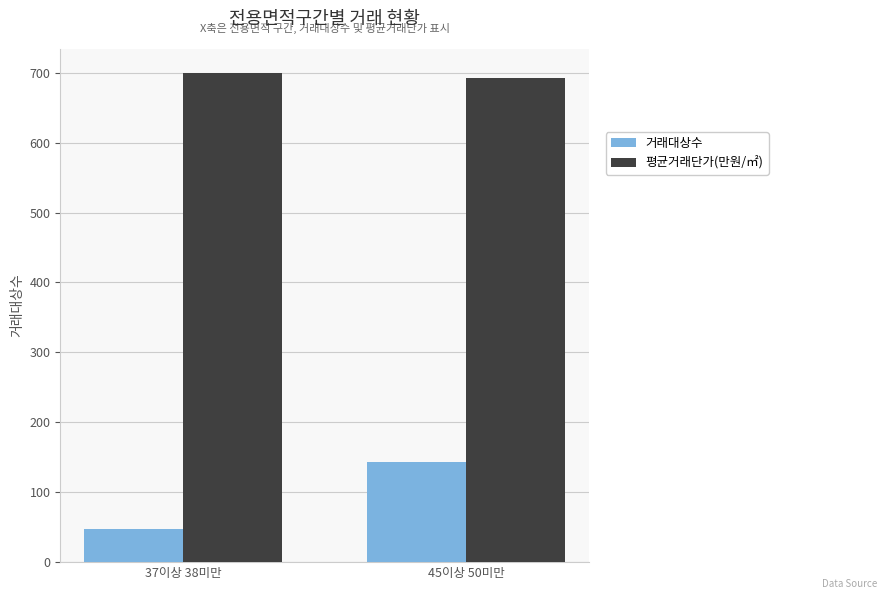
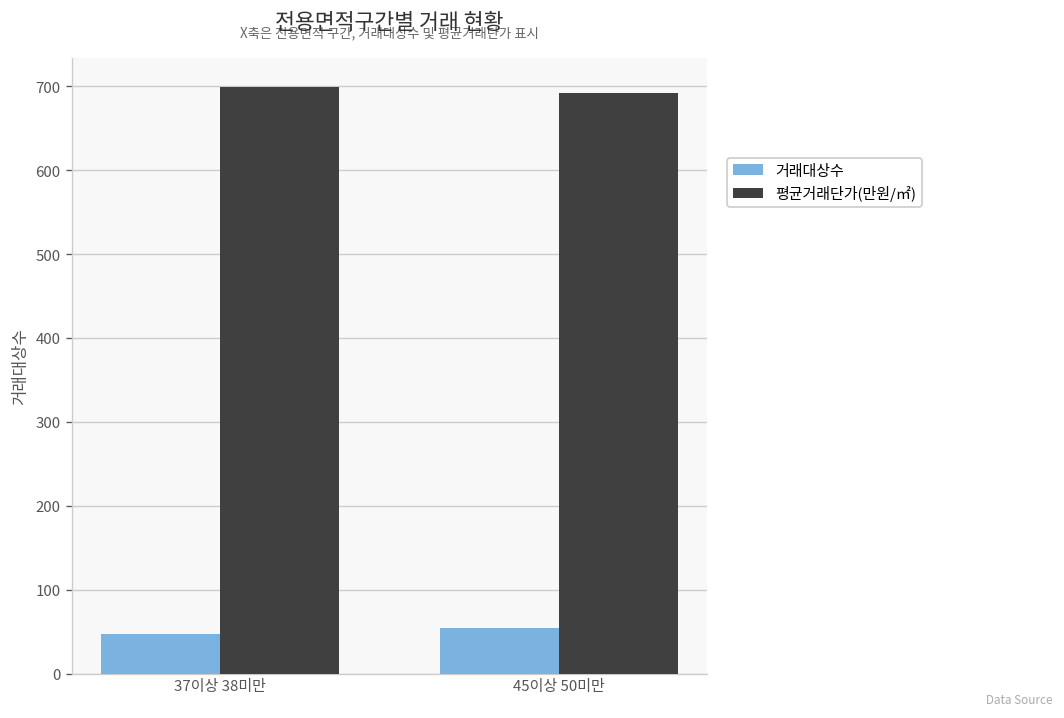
거래대상수, 45이상 50미만: 140 -> 60
